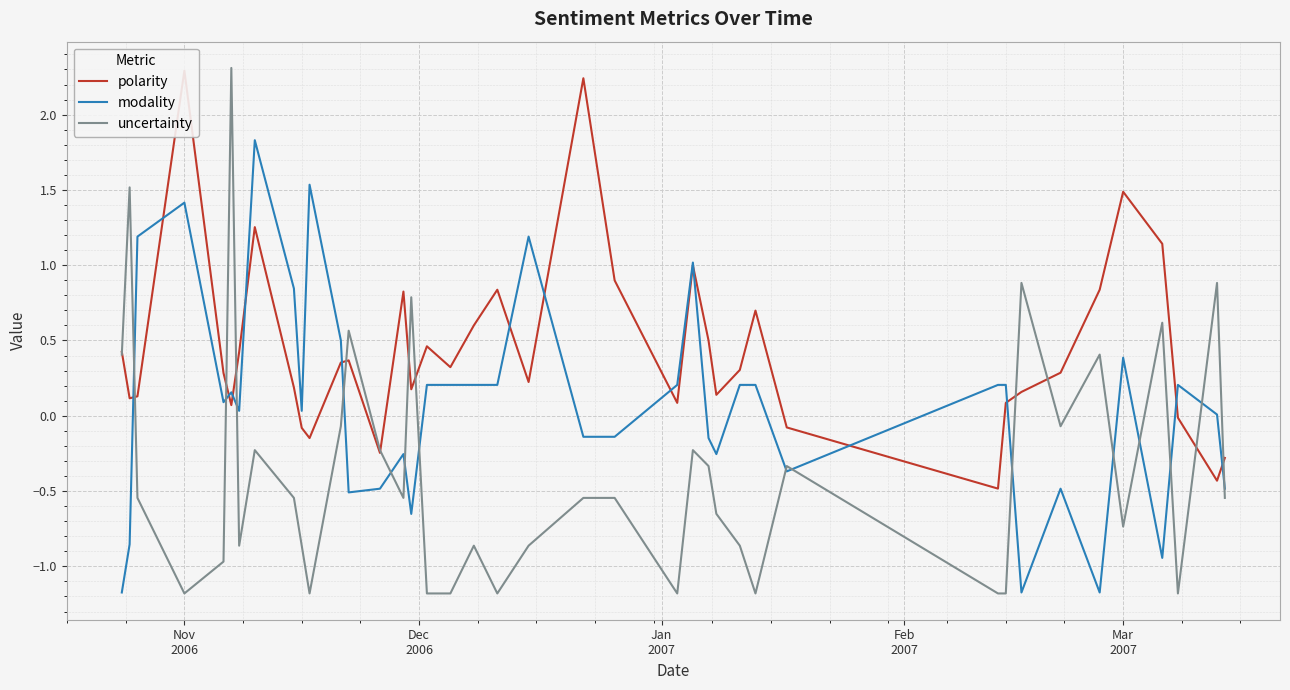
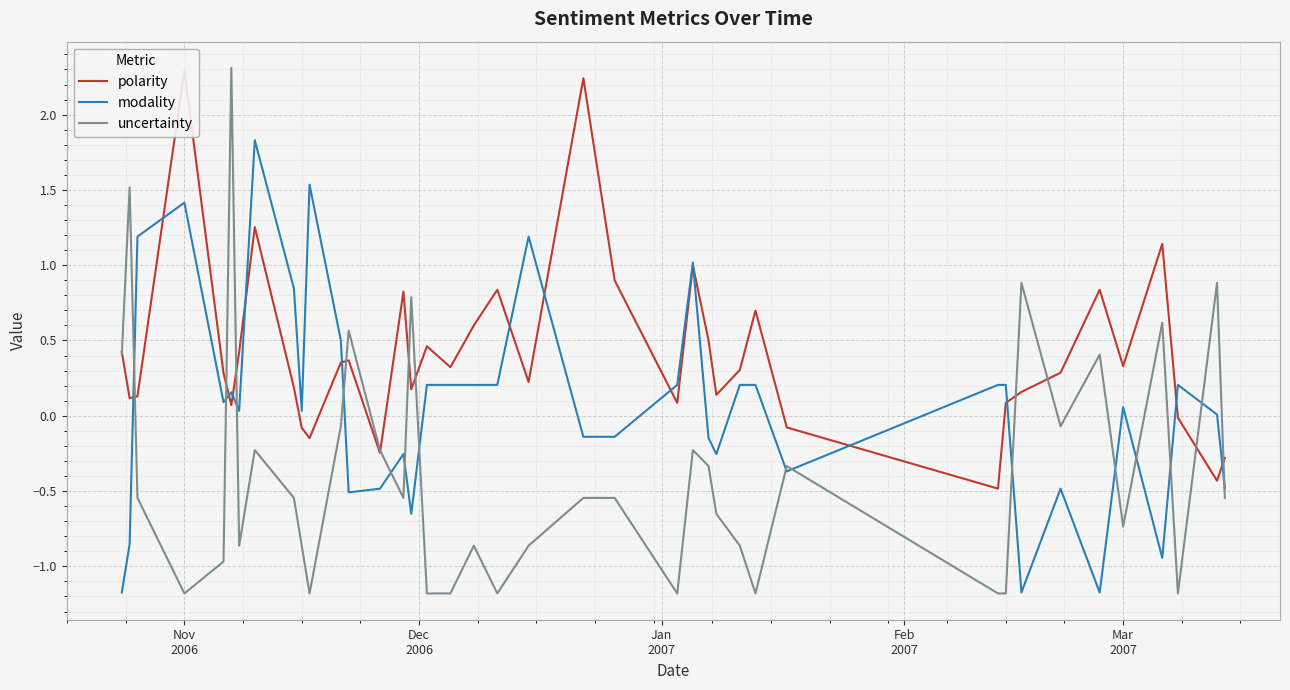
polarity, Mar 2007: 1.49 -> 0.33
modality, Mar 2007: 0.39 -> 0.06
